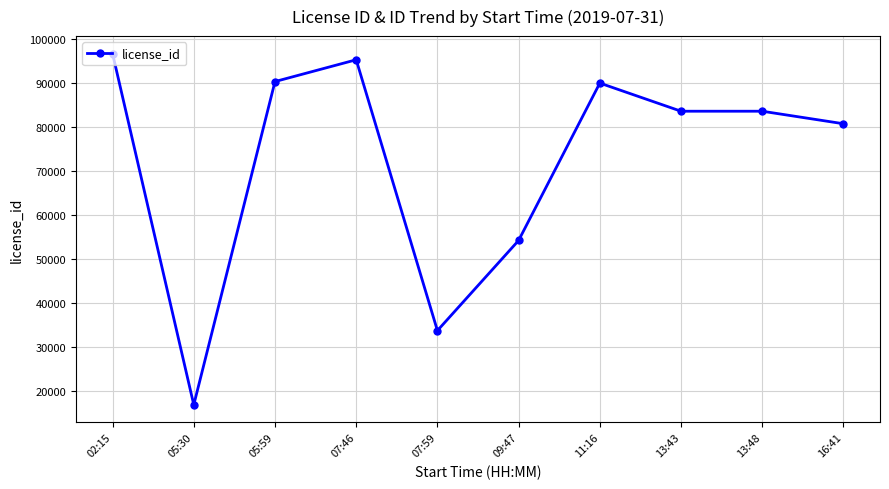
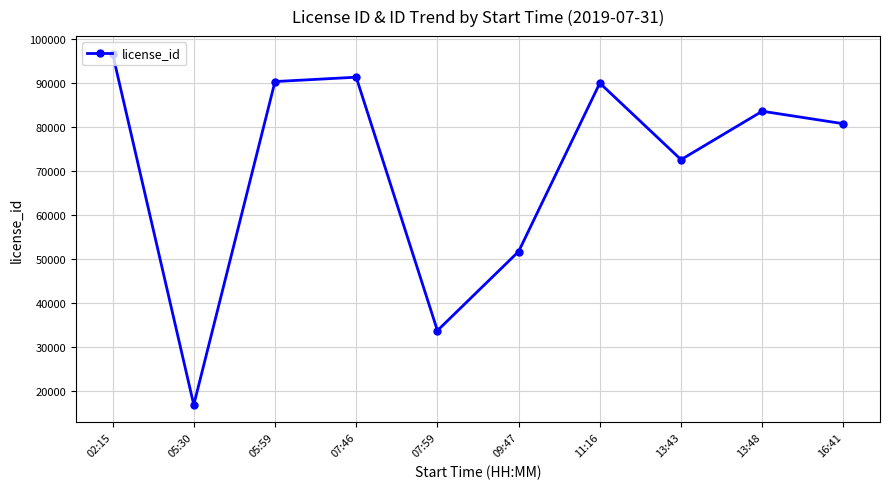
07:46: 95000 -> 91000
09:47: 54000 -> 52000
13:43: 84000 -> 73000
